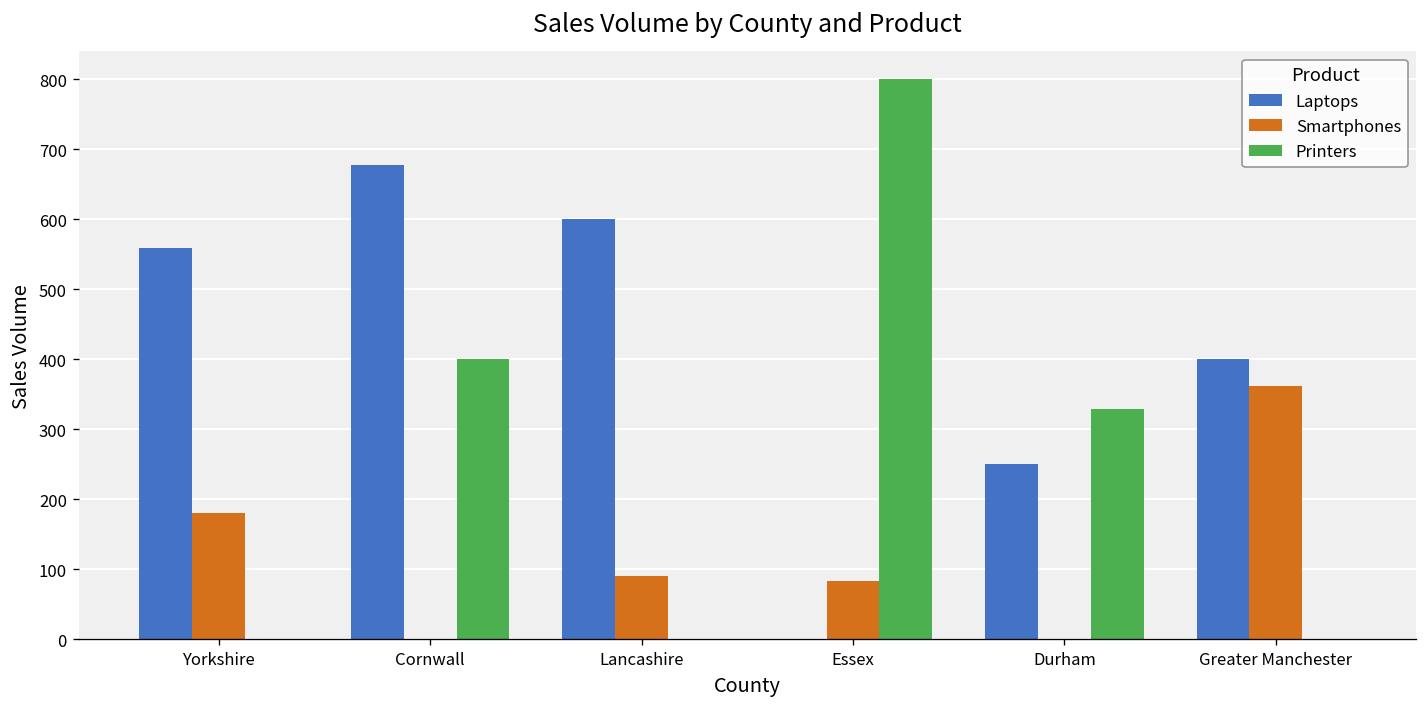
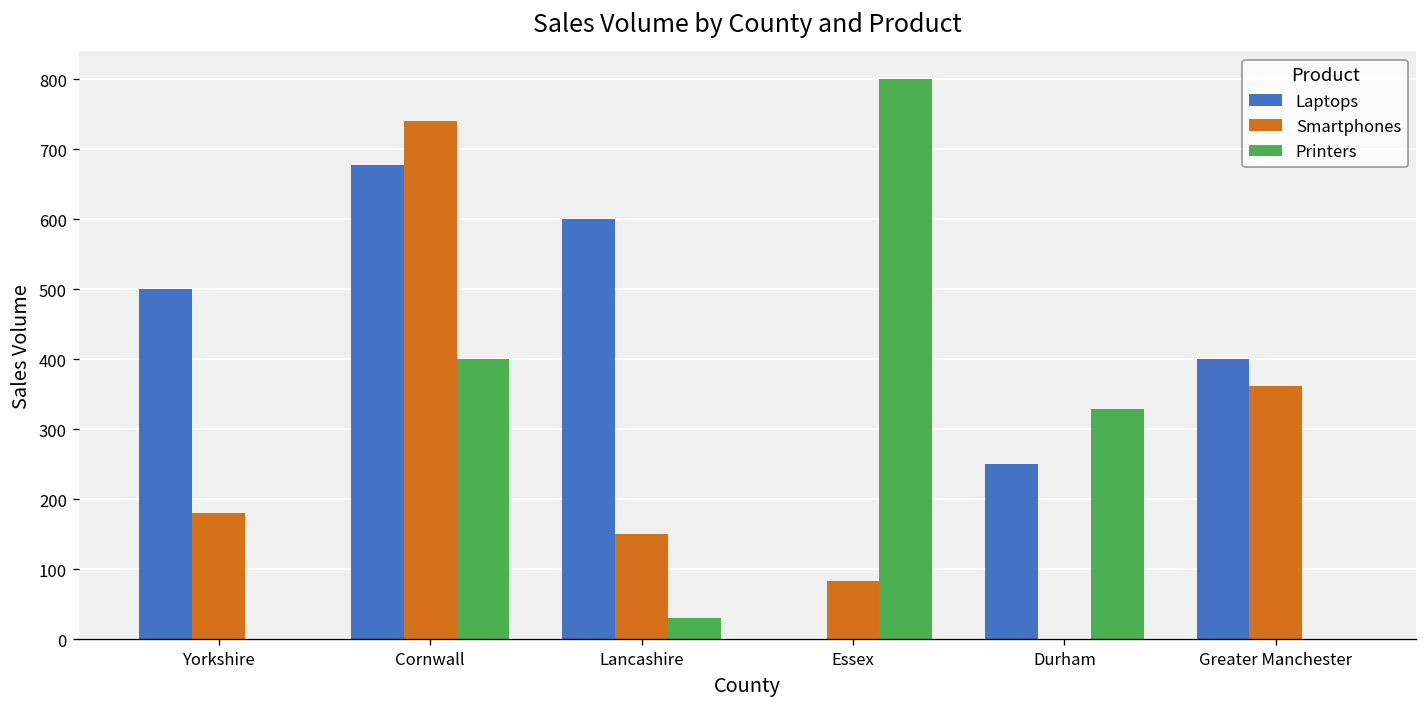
Laptops, Yorkshire: 560 -> 500
Smartphones, Cornwall: 0 -> 740
Smartphones, Lancashire: 90 -> 150
Printers, Lancashire: 0 -> 30
